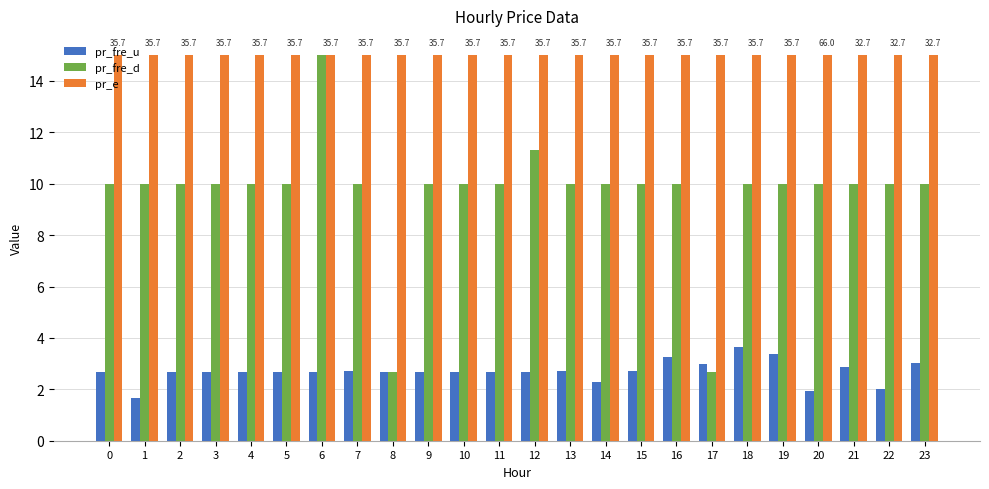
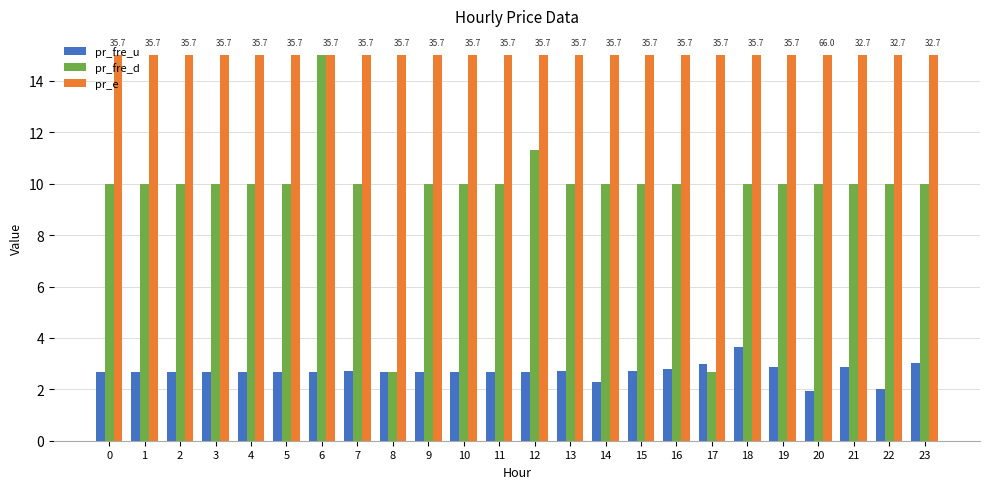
pr_fre_u, 1: 1.7 -> 2.7
pr_fre_u, 16: 3.2 -> 2.8
pr_fre_u, 19: 3.4 -> 2.9
